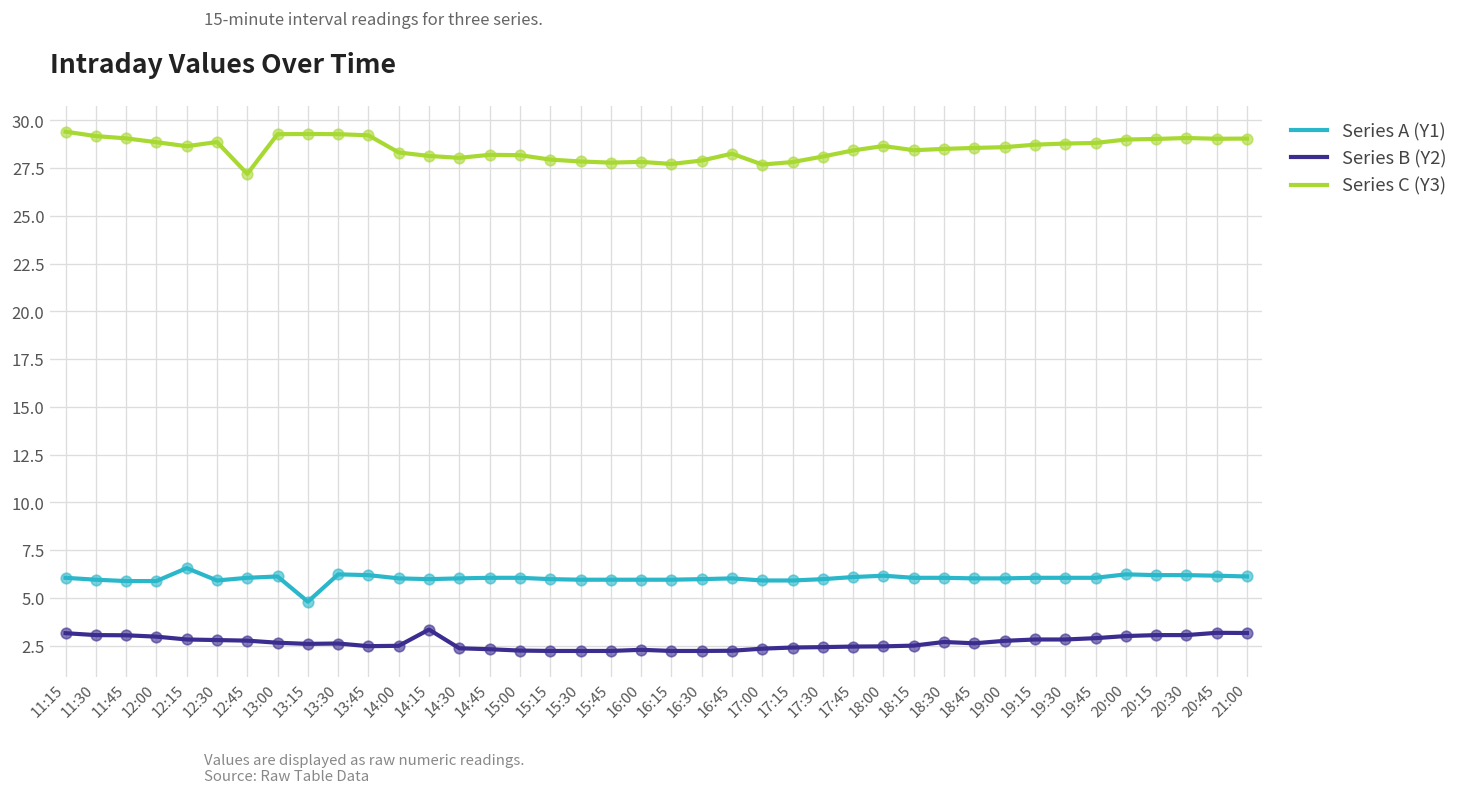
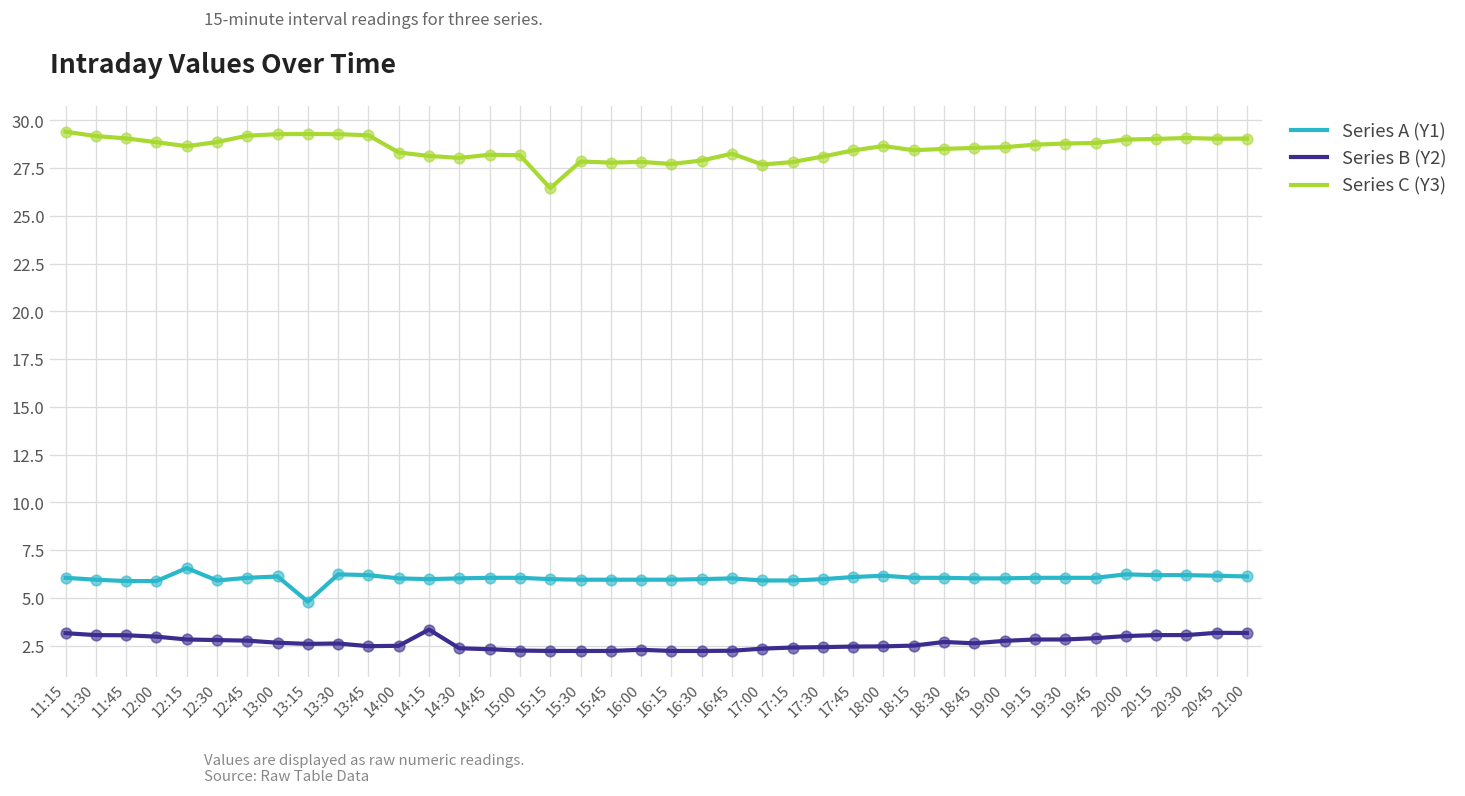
Series C (Y3), 12:45: 27.2 -> 29.2
Series C (Y3), 15:15: 28.0 -> 26.5
